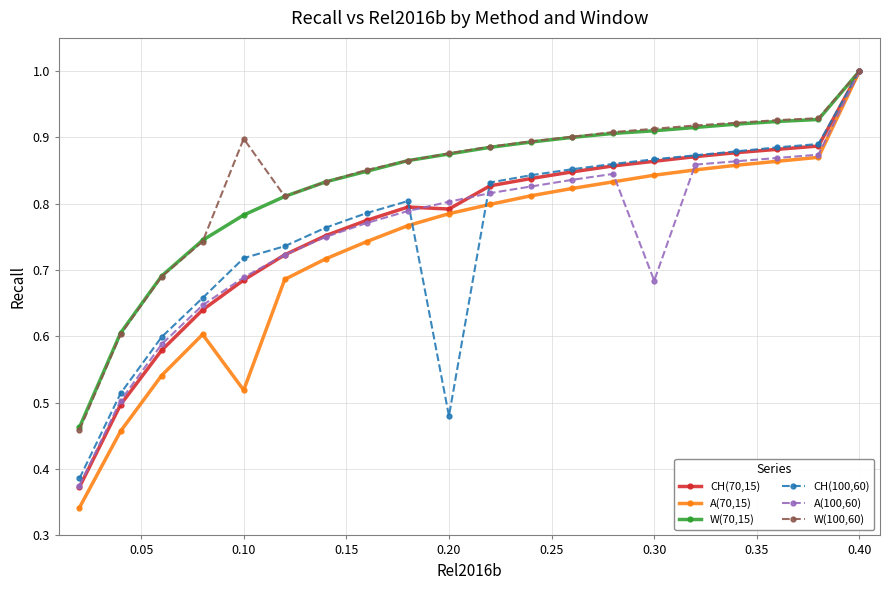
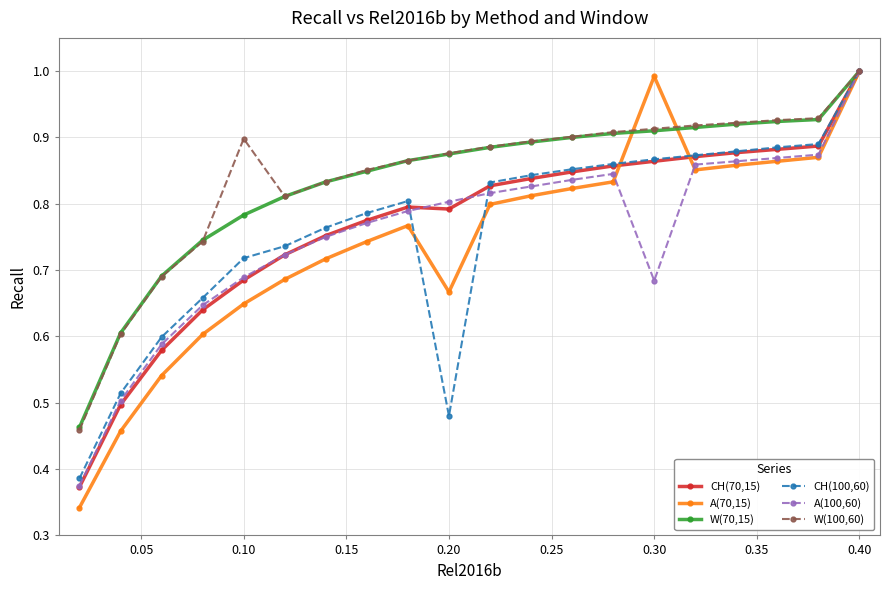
A(70,15), 0.10: 0.52 -> 0.65
A(70,15), 0.20: 0.79 -> 0.67
A(70,15), 0.30: 0.84 -> 0.99
